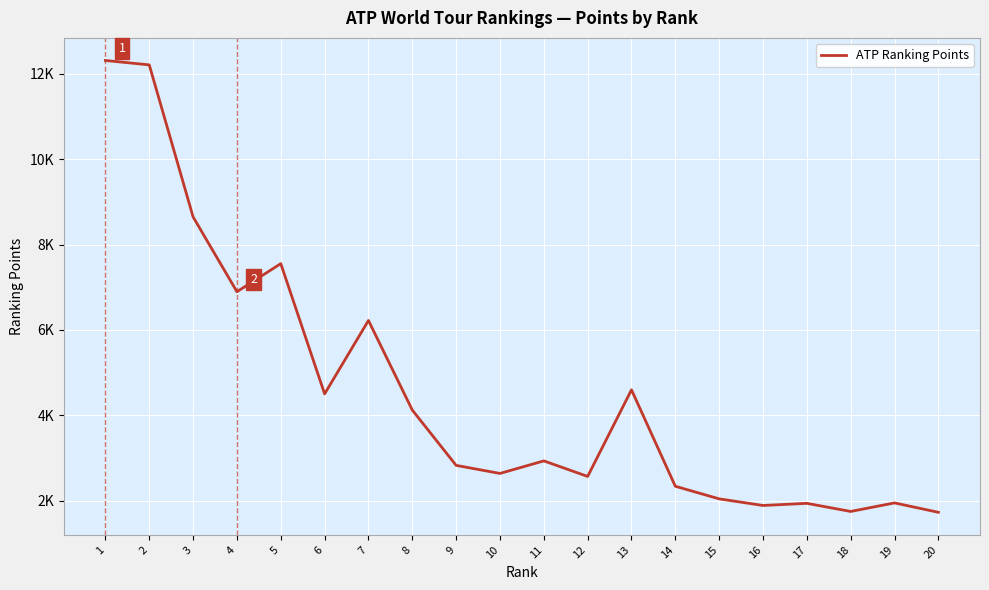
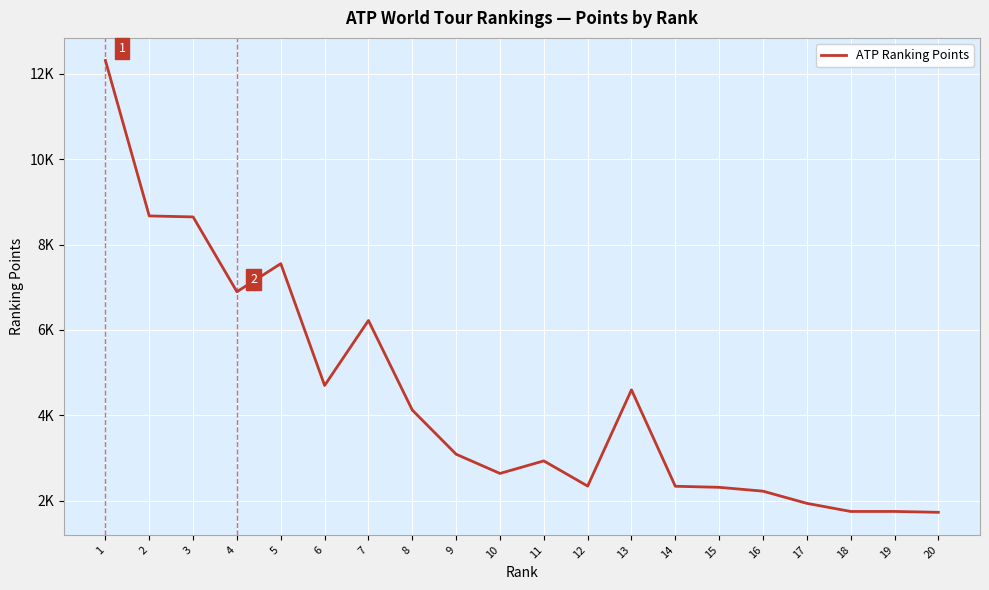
2: 12200 -> 8700
6: 4500 -> 4700
9: 2800 -> 3100
12: 2600 -> 2300
15: 2000 -> 2300
16: 1900 -> 2200
19: 2000 -> 1800
